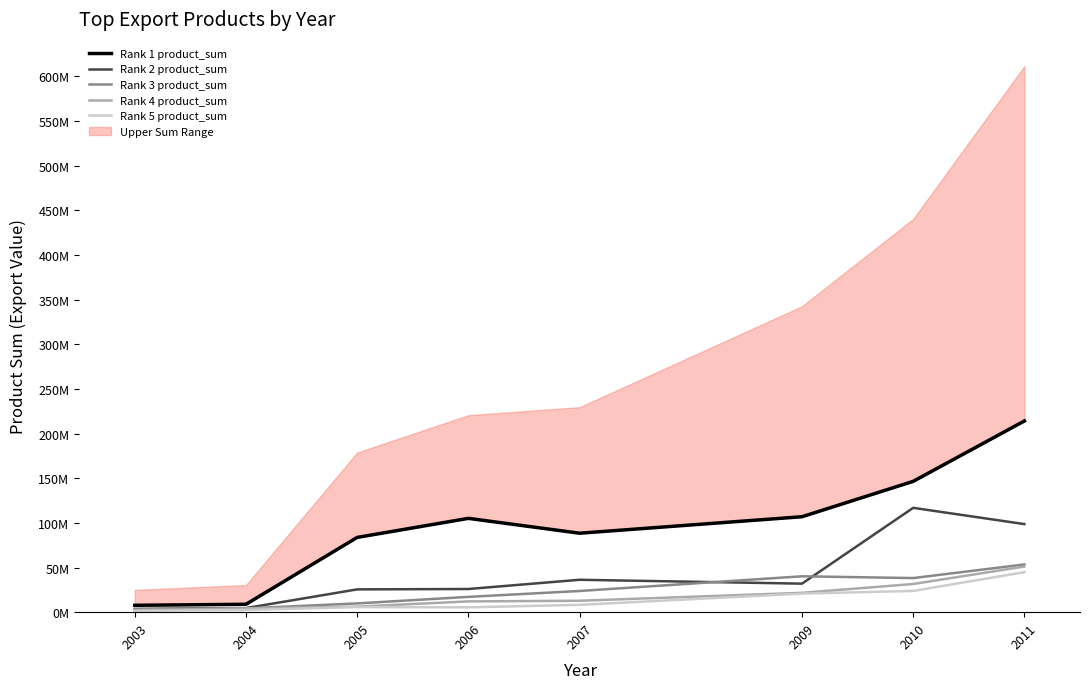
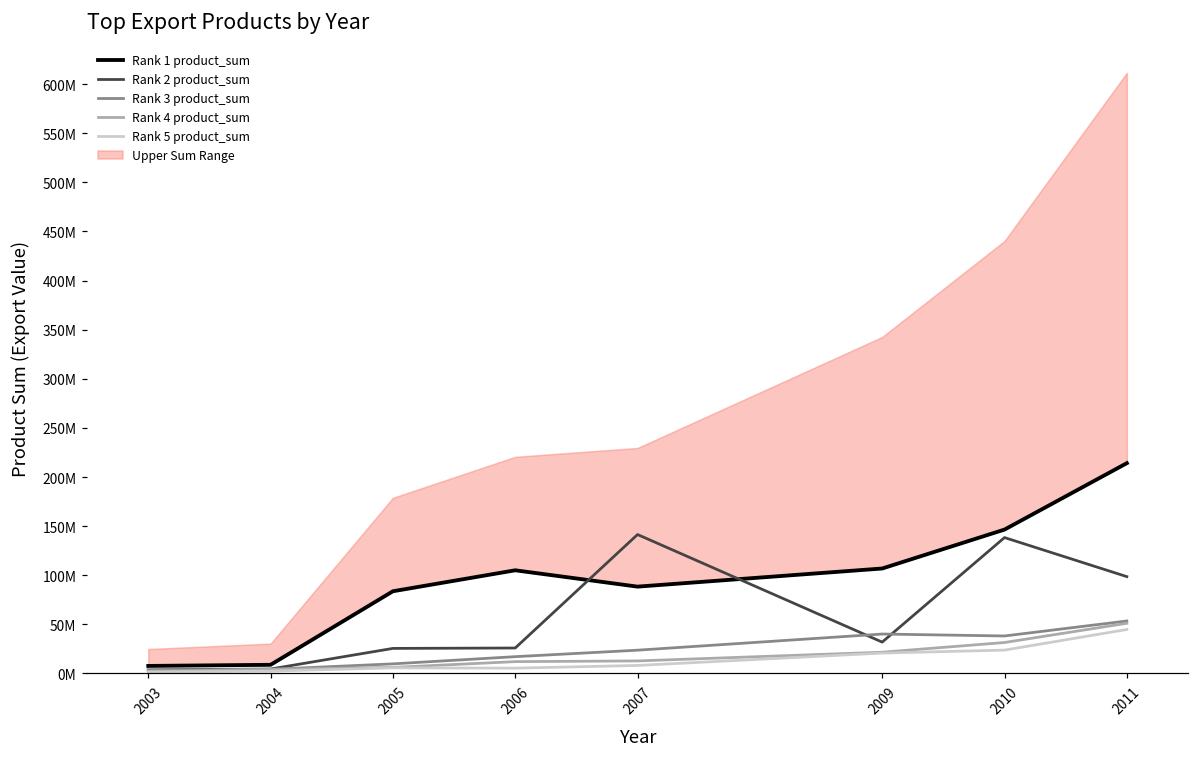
Rank 2 product_sum, 2007: 40000000 -> 140000000
Rank 2 product_sum, 2010: 120000000 -> 140000000
